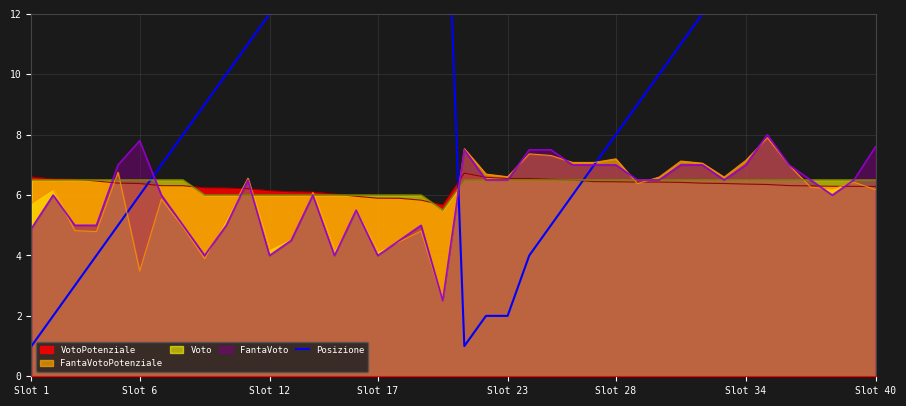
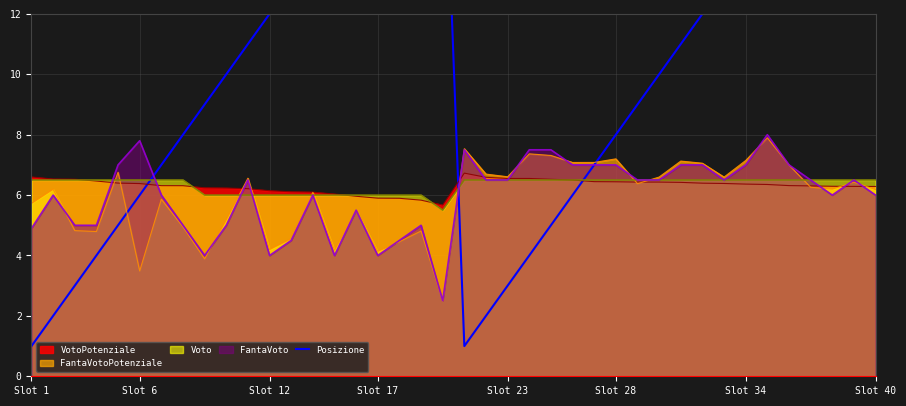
Posizione, Slot 23: 2 -> 3
FantaVoto, Slot 40: 7.6 -> 6.0
